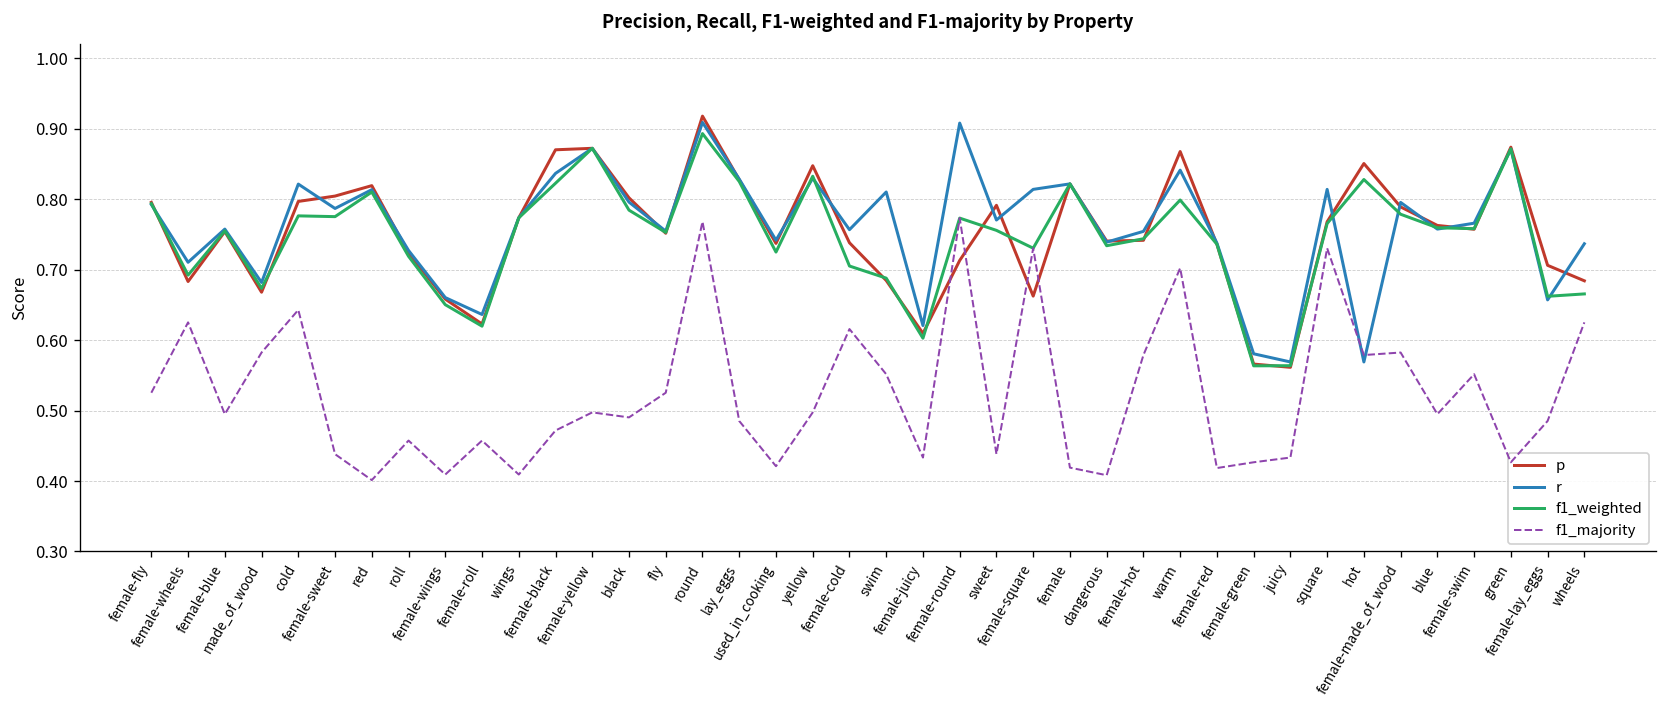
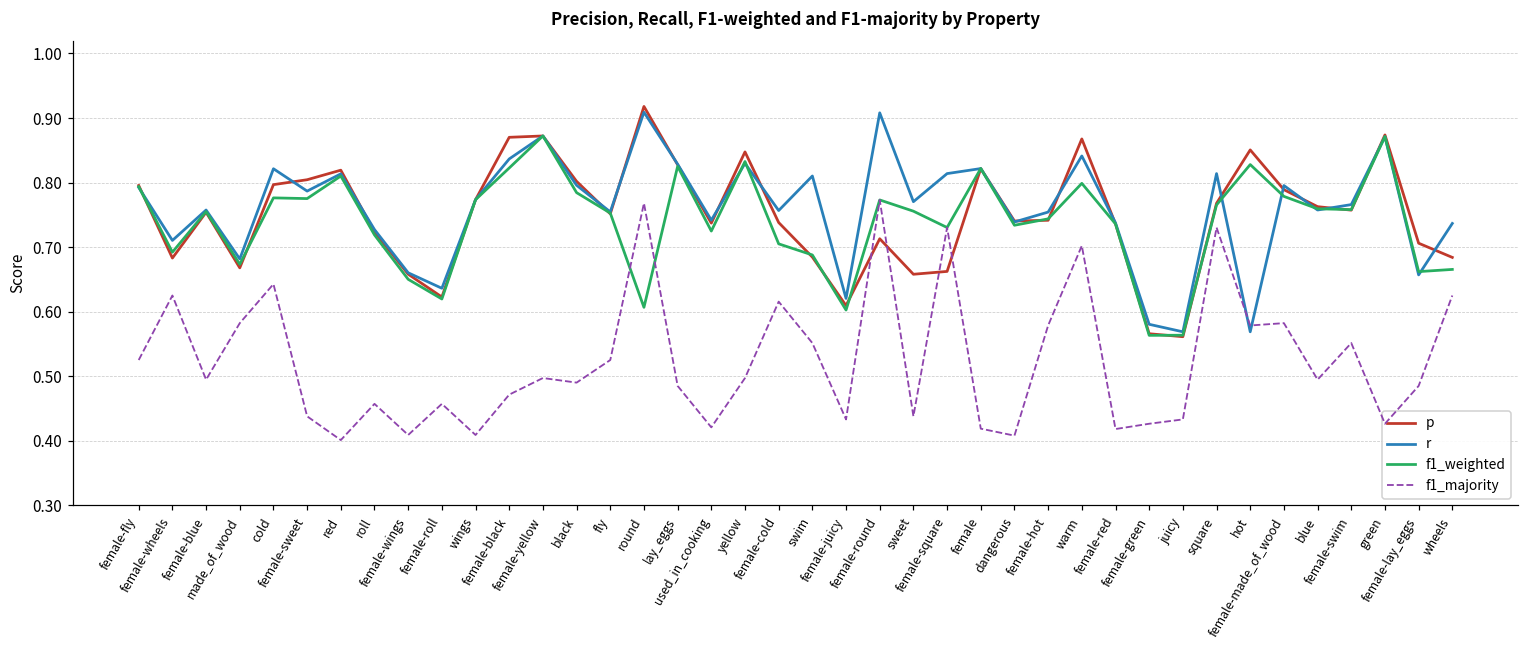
f1_weighted, round: 0.89 -> 0.61
p, sweet: 0.79 -> 0.66
